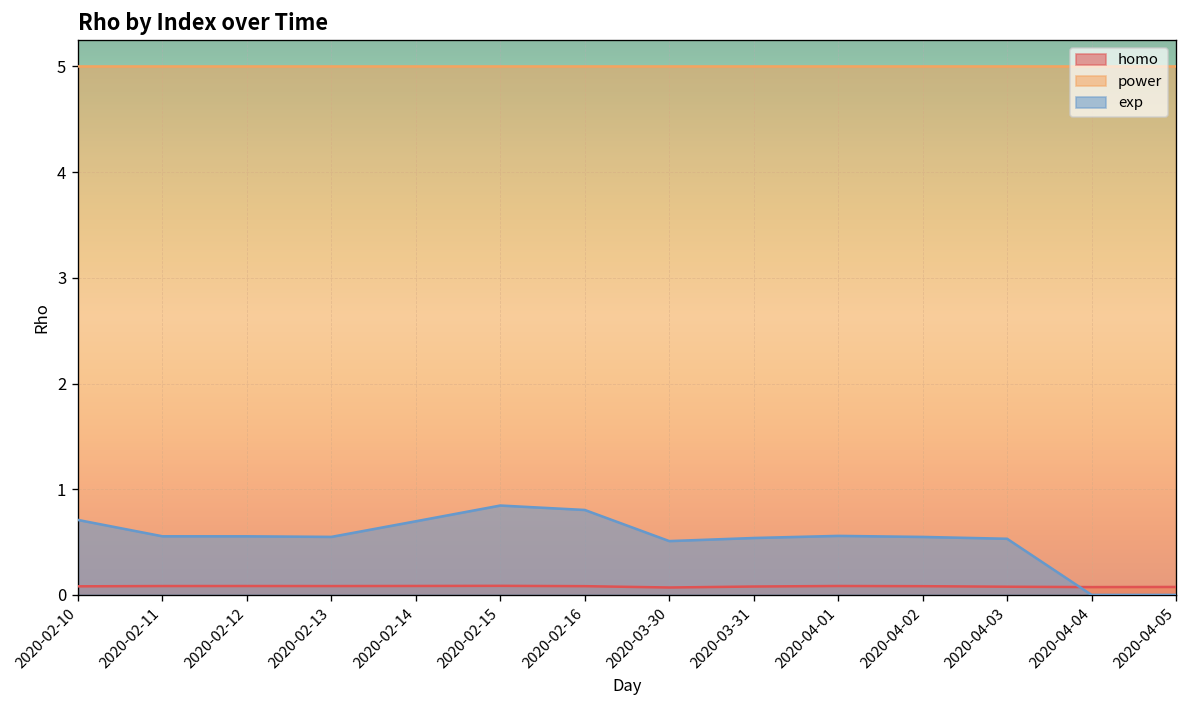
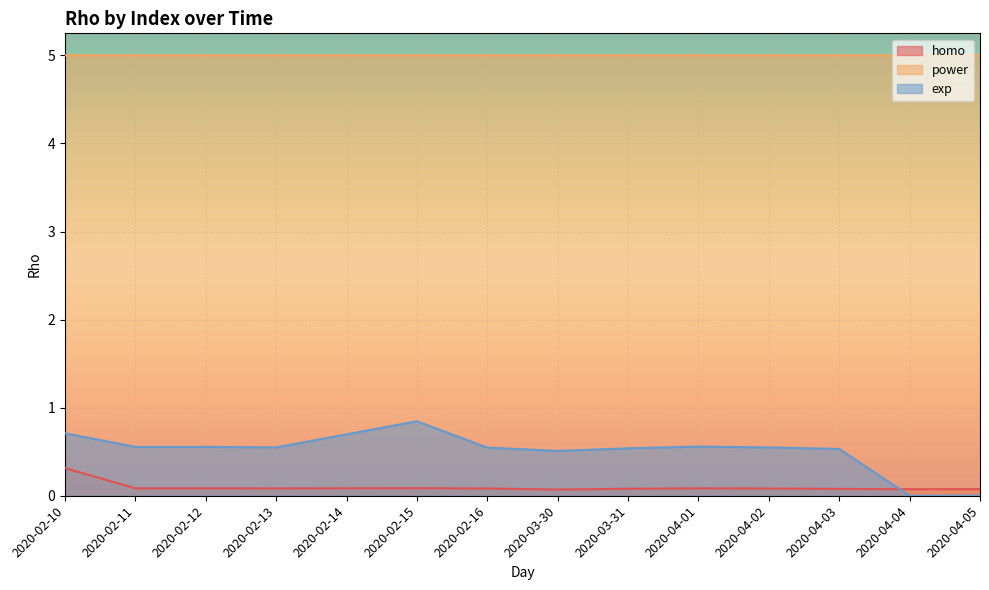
homo, 2020-02-10: 0.1 -> 0.3
exp, 2020-02-16: 0.8 -> 0.5
